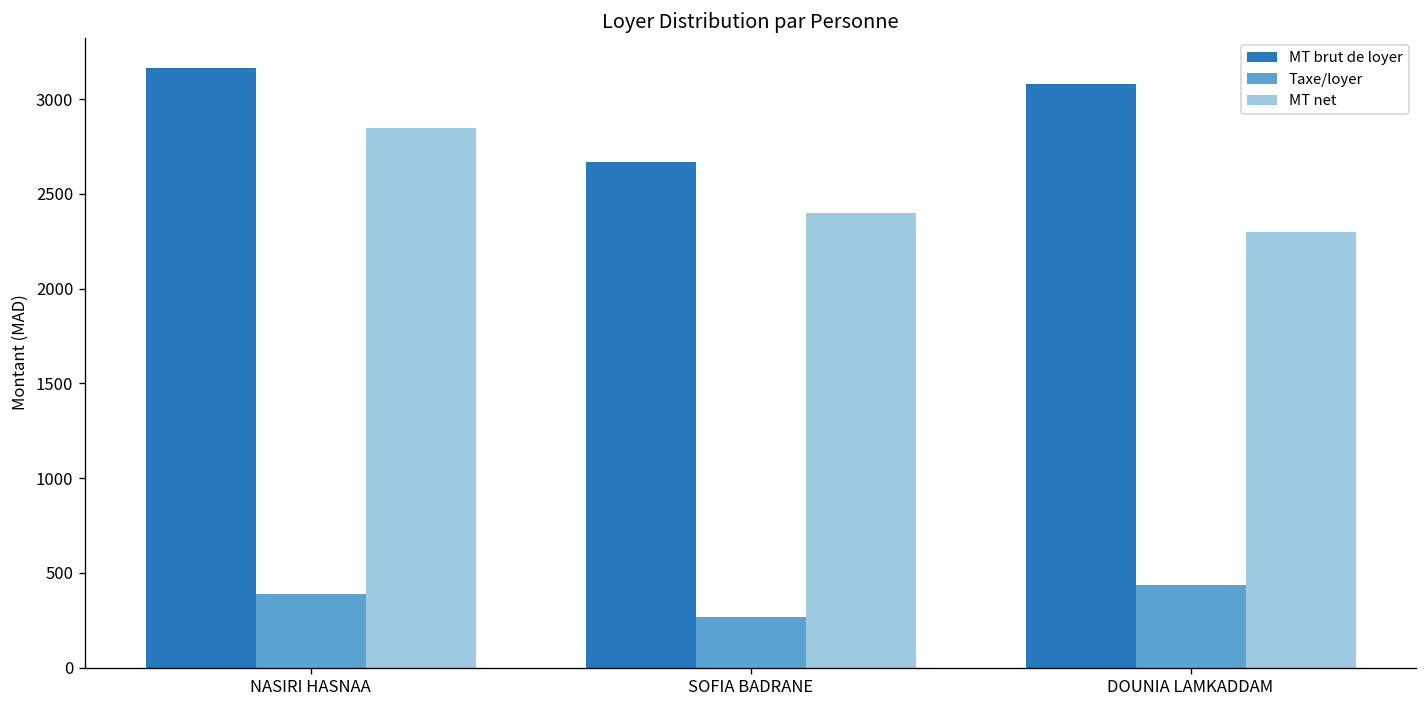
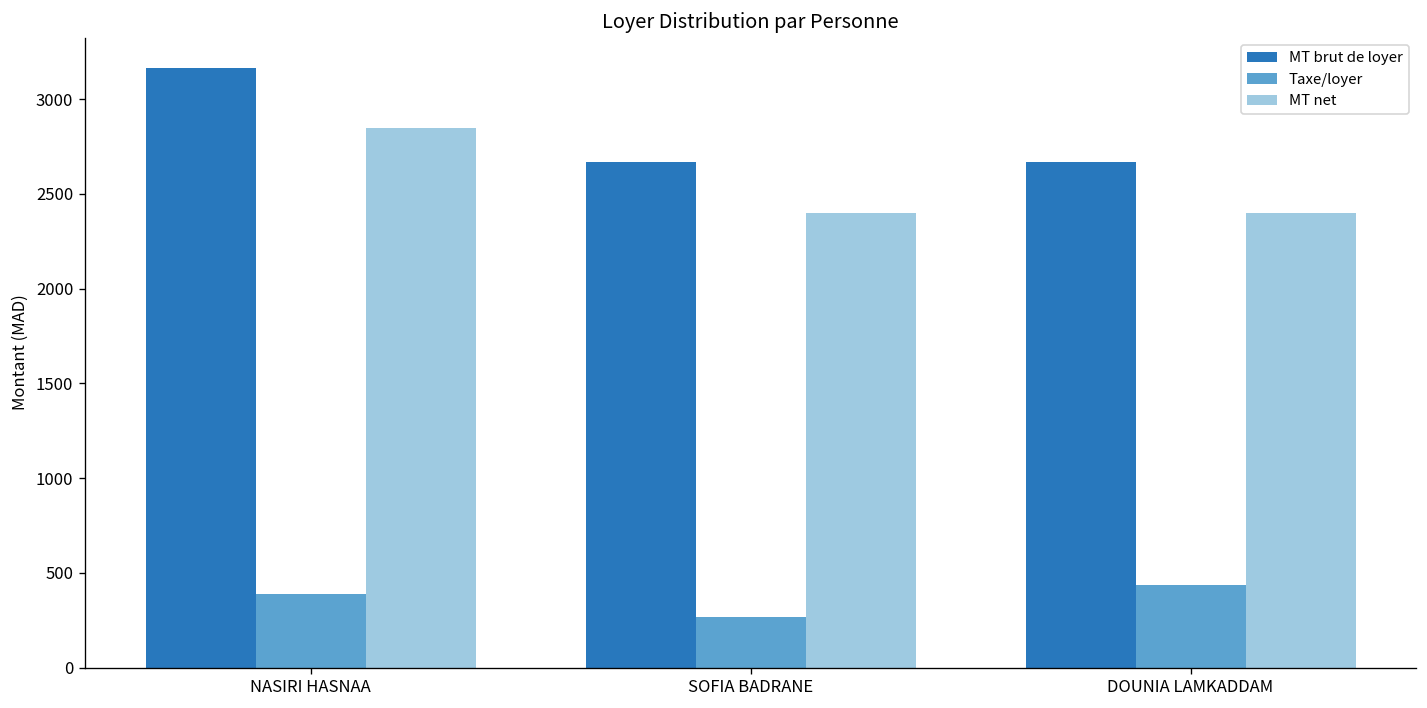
MT brut de loyer, DOUNIA LAMKADDAM: 3080 -> 2670
MT net, DOUNIA LAMKADDAM: 2300 -> 2400
